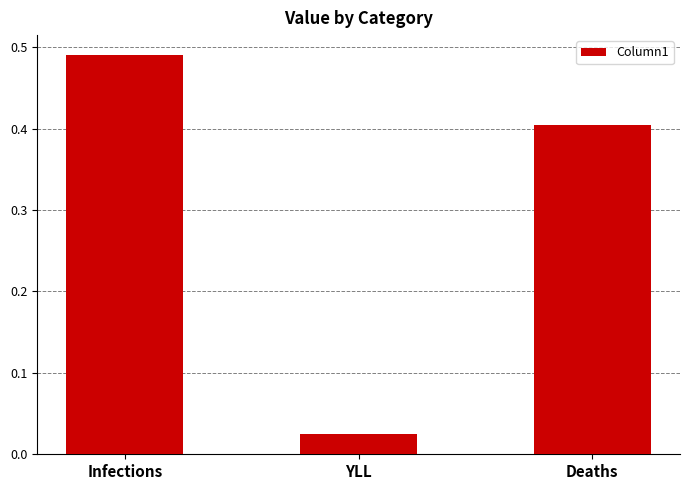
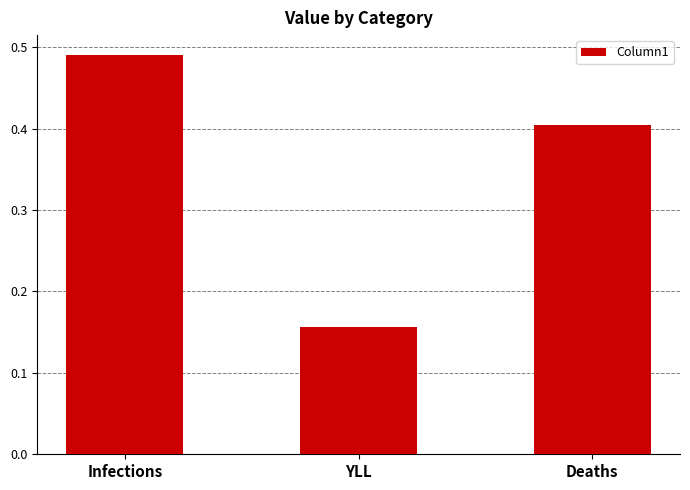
YLL: 0.02 -> 0.16
